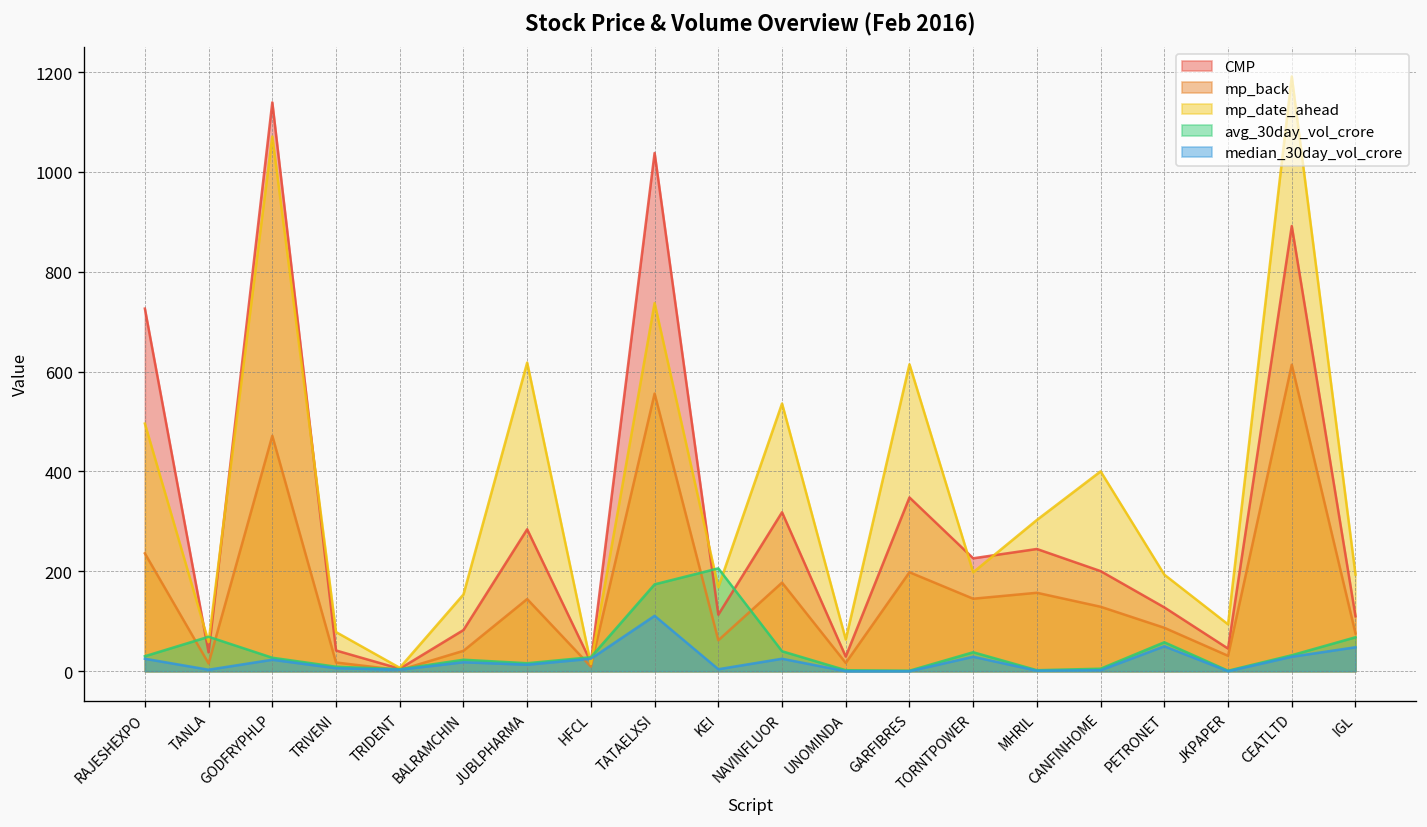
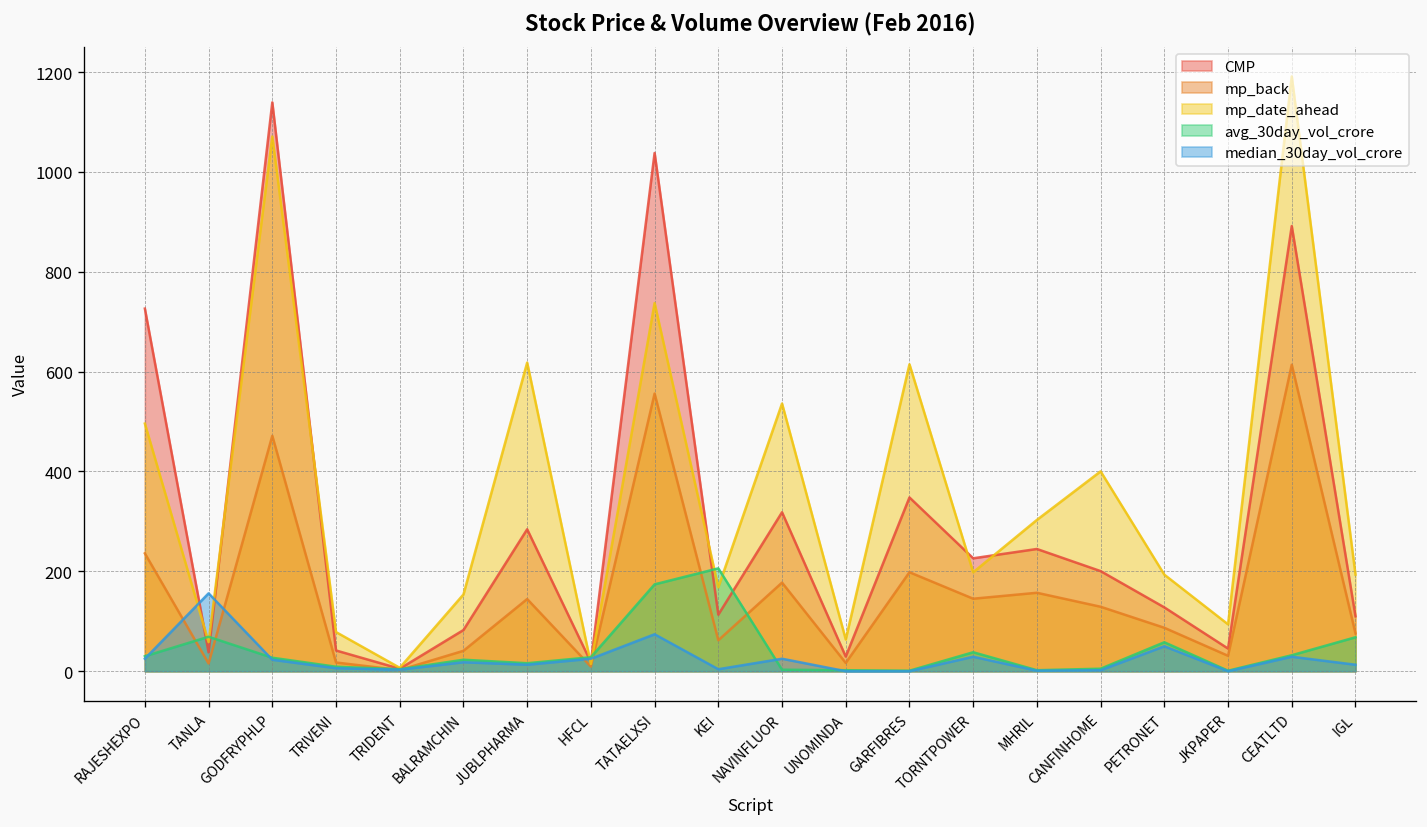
median_30day_vol_crore, TANLA: 0 -> 160
median_30day_vol_crore, TATAELXSI: 110 -> 70
avg_30day_vol_crore, NAVINFLUOR: 40 -> 0
median_30day_vol_crore, IGL: 50 -> 10
